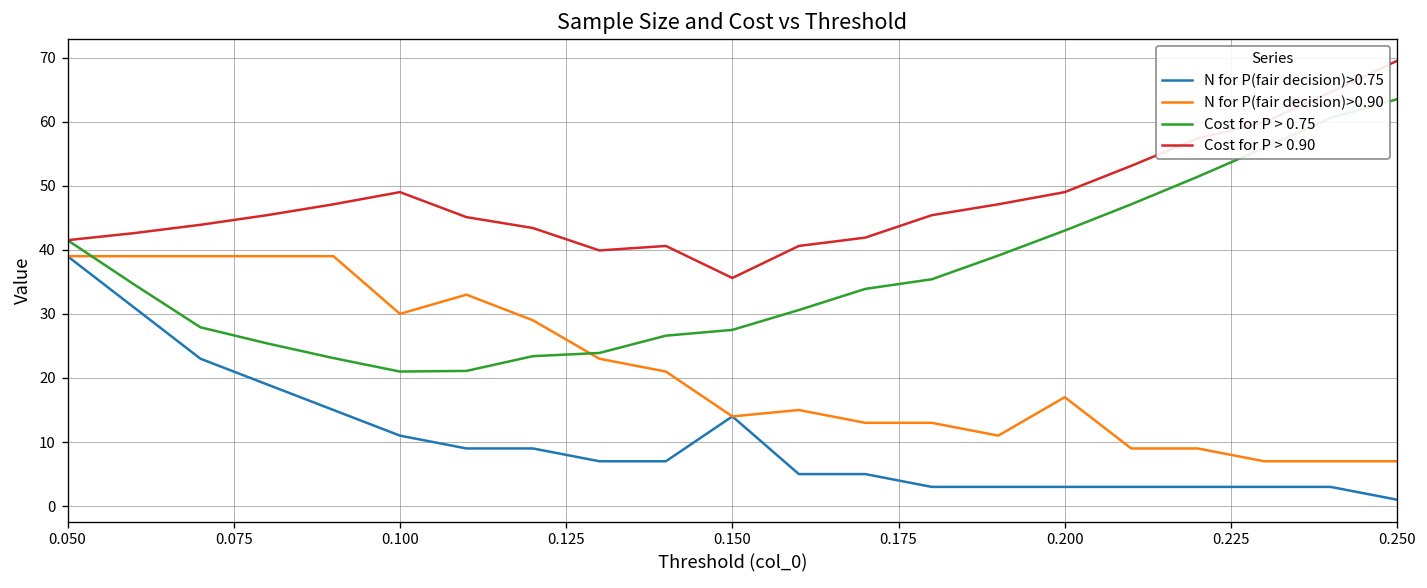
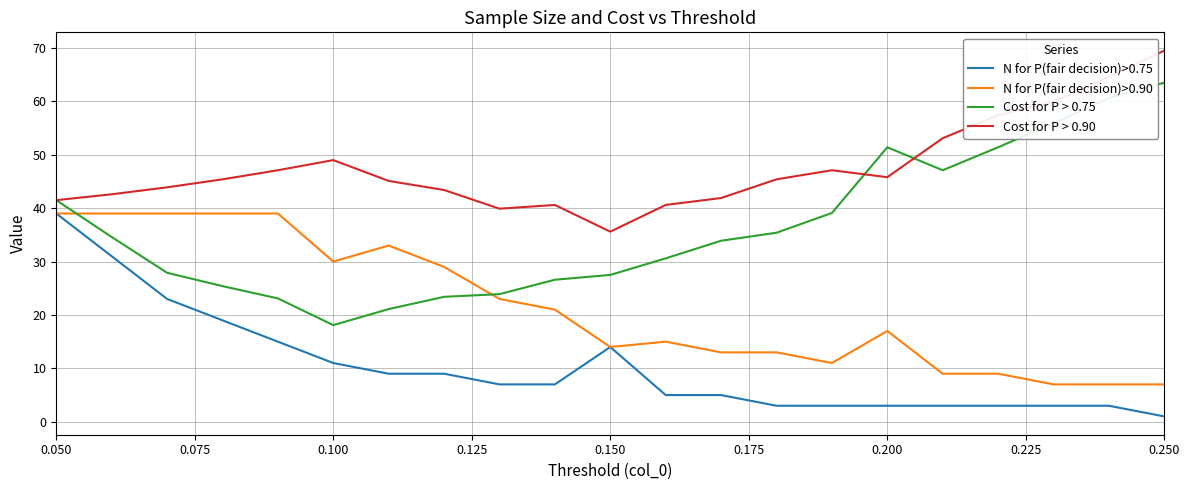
Cost for P > 0.75, 0.100: 21 -> 18
Cost for P > 0.75, 0.200: 43 -> 51
Cost for P > 0.90, 0.200: 49 -> 46
